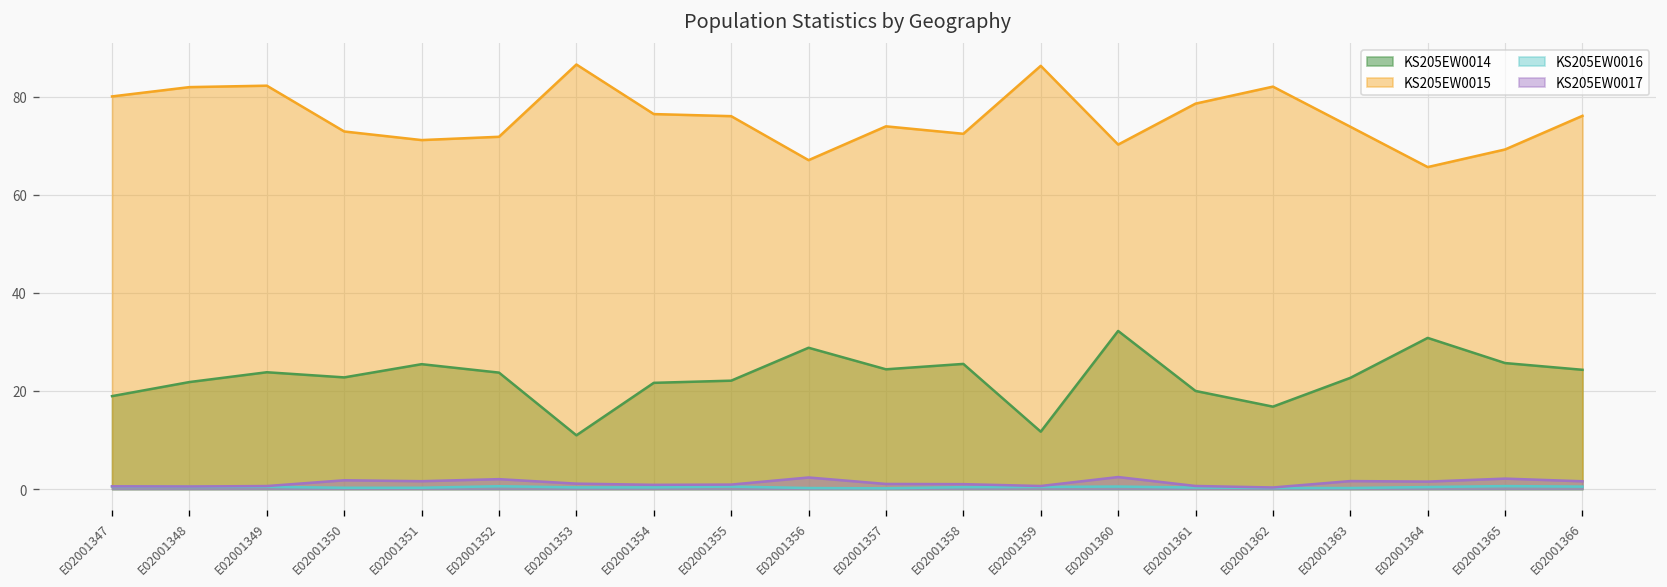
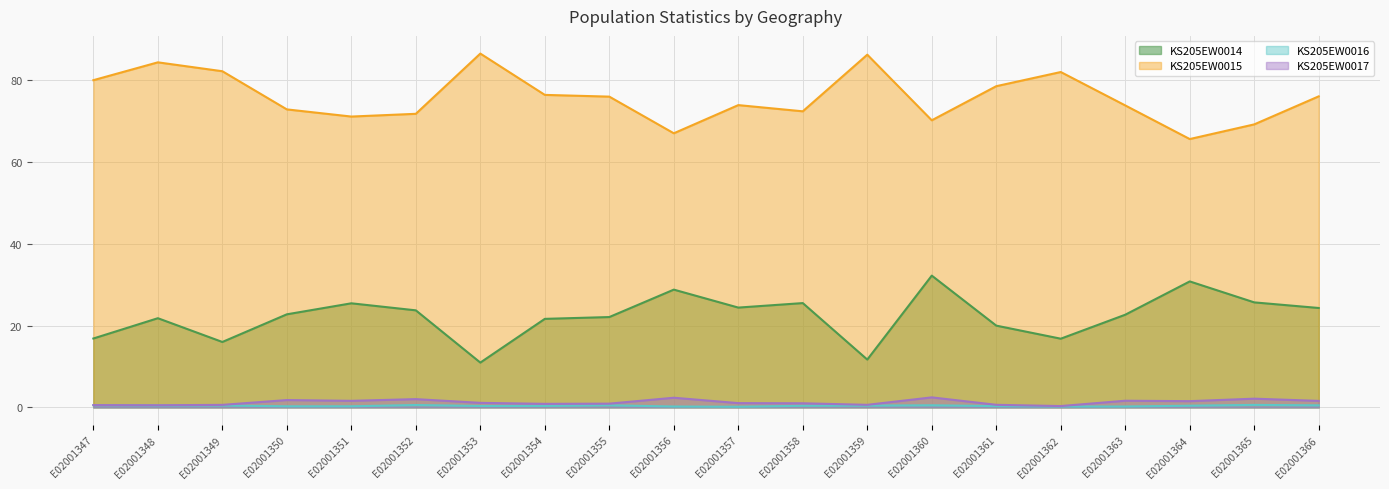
KS205EW0014, E02001347: 19 -> 17
KS205EW0015, E02001348: 82 -> 84
KS205EW0014, E02001349: 24 -> 16
